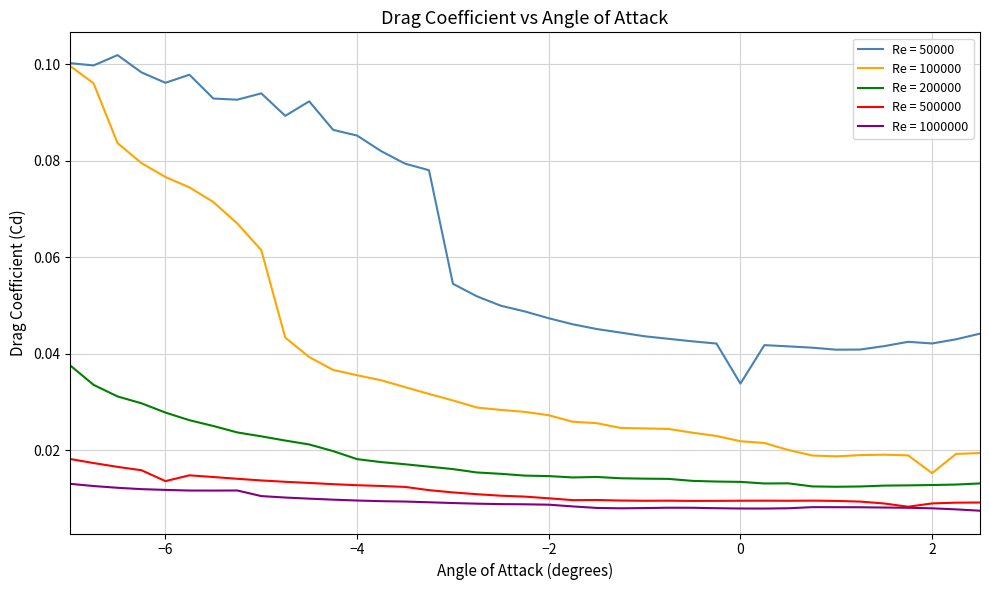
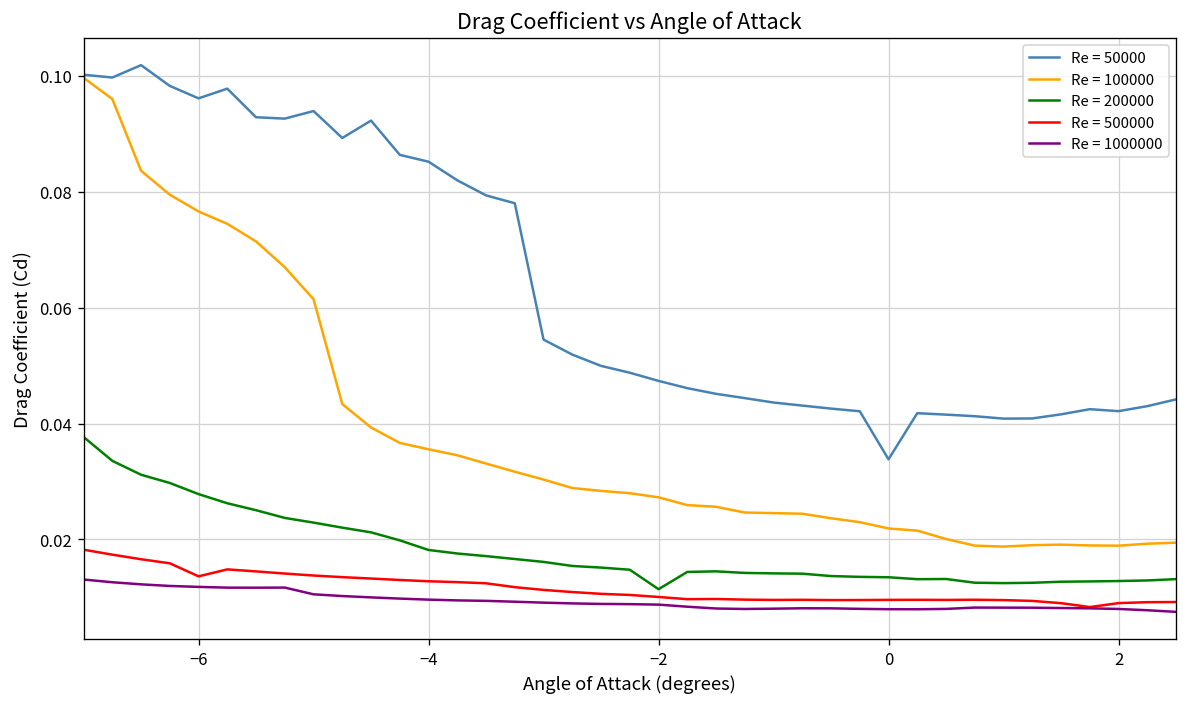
Re = 200000, −2: 0.015 -> 0.011
Re = 100000, 2: 0.015 -> 0.019
